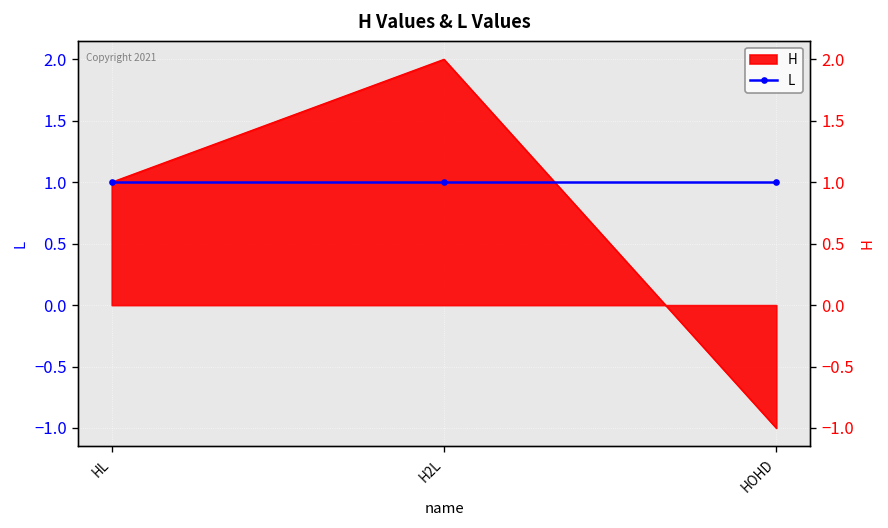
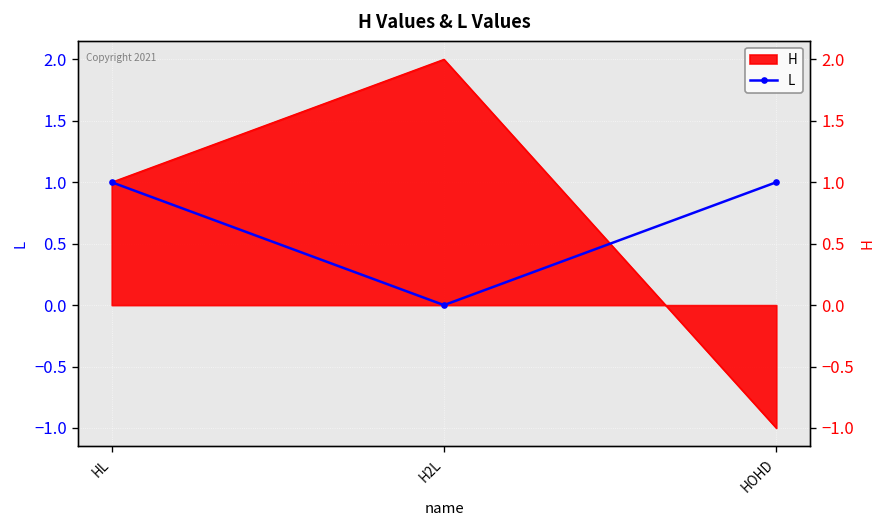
L, H2L: 1 -> 0
